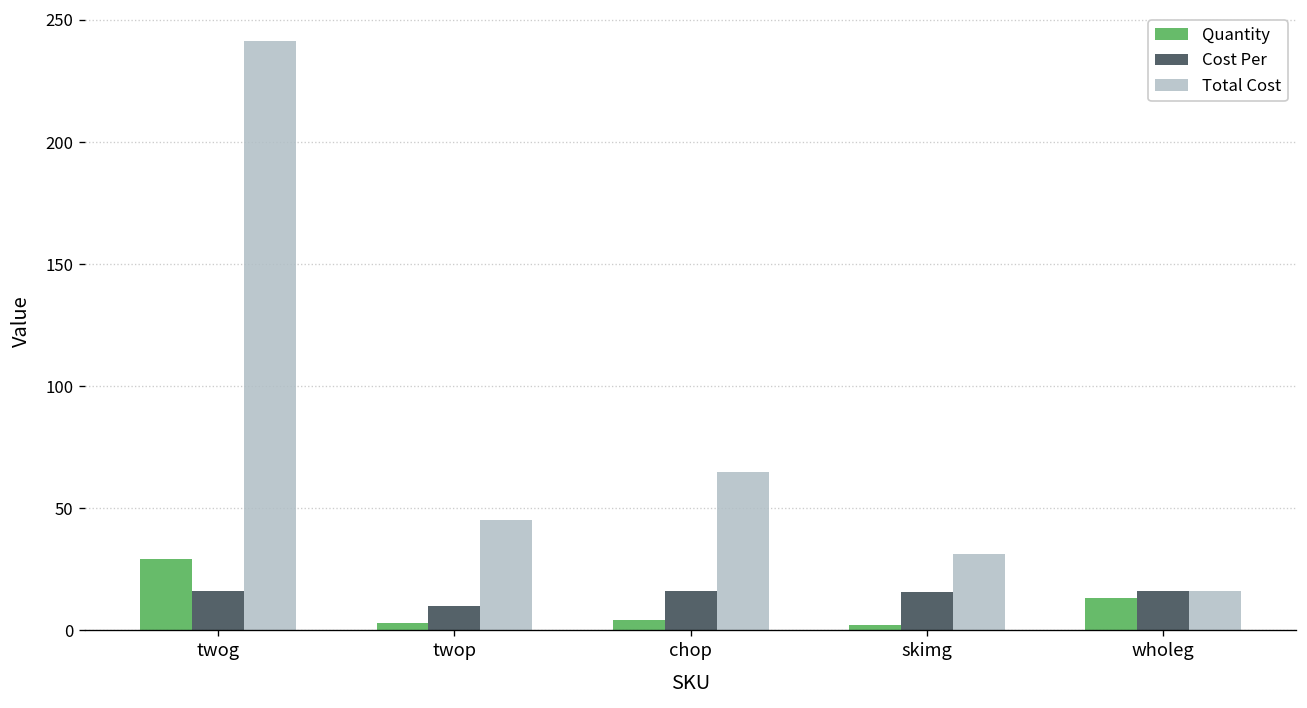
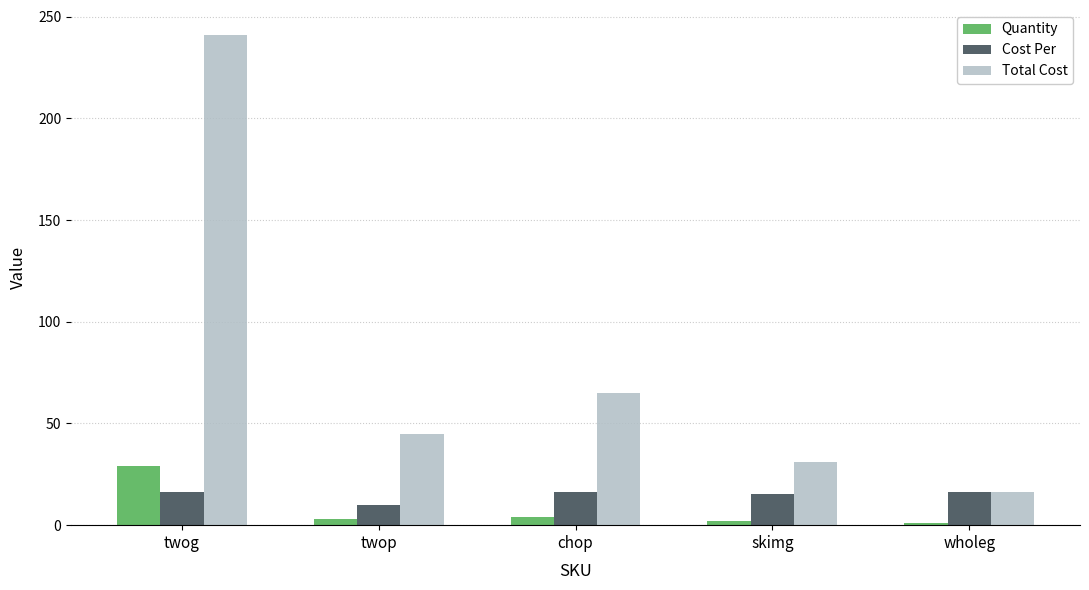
Quantity, wholeg: 13 -> 1
